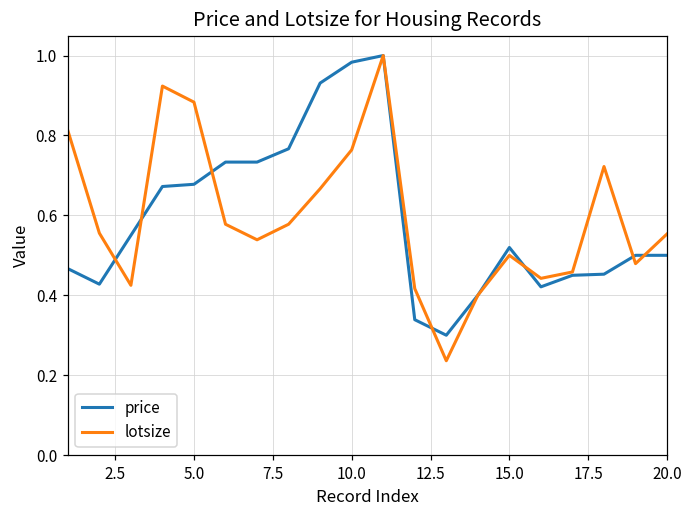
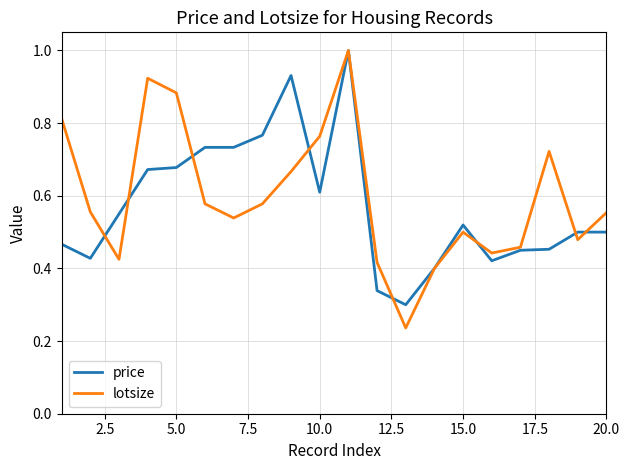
price, 10.0: 0.98 -> 0.61
